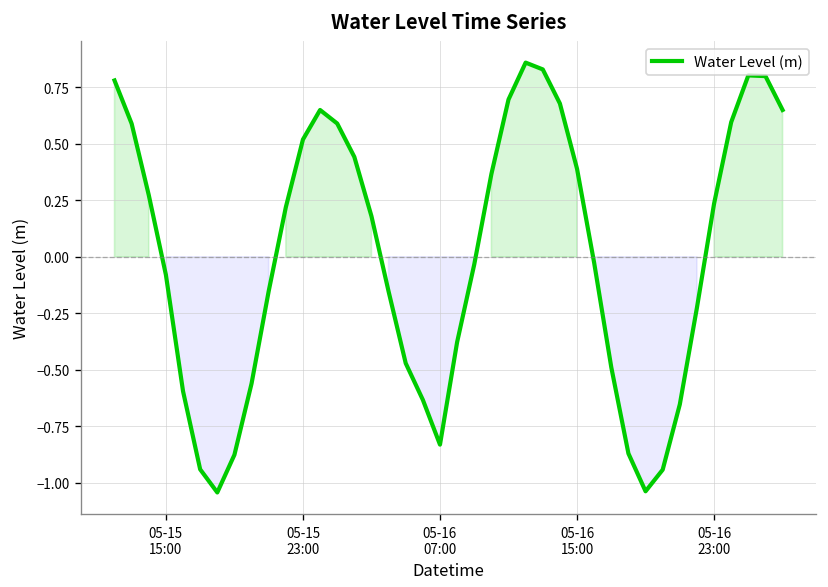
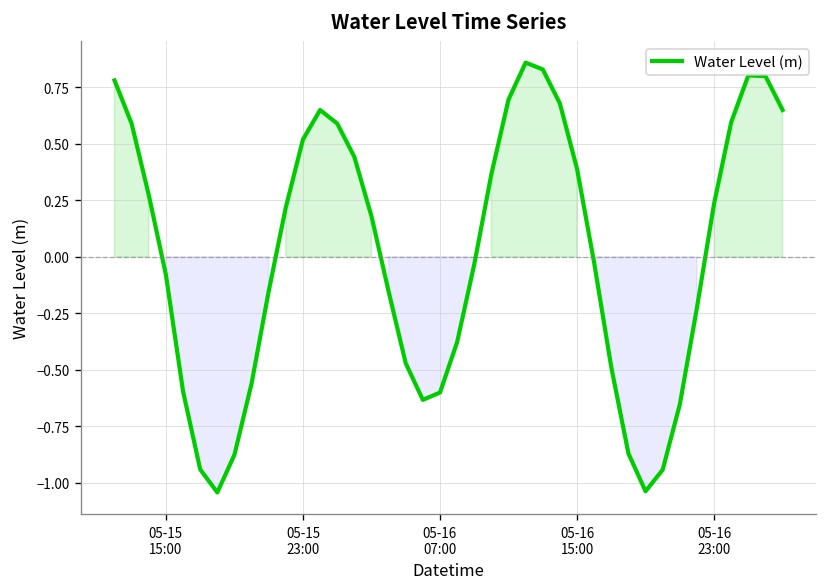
05-16 07:00: -0.83 -> -0.60
